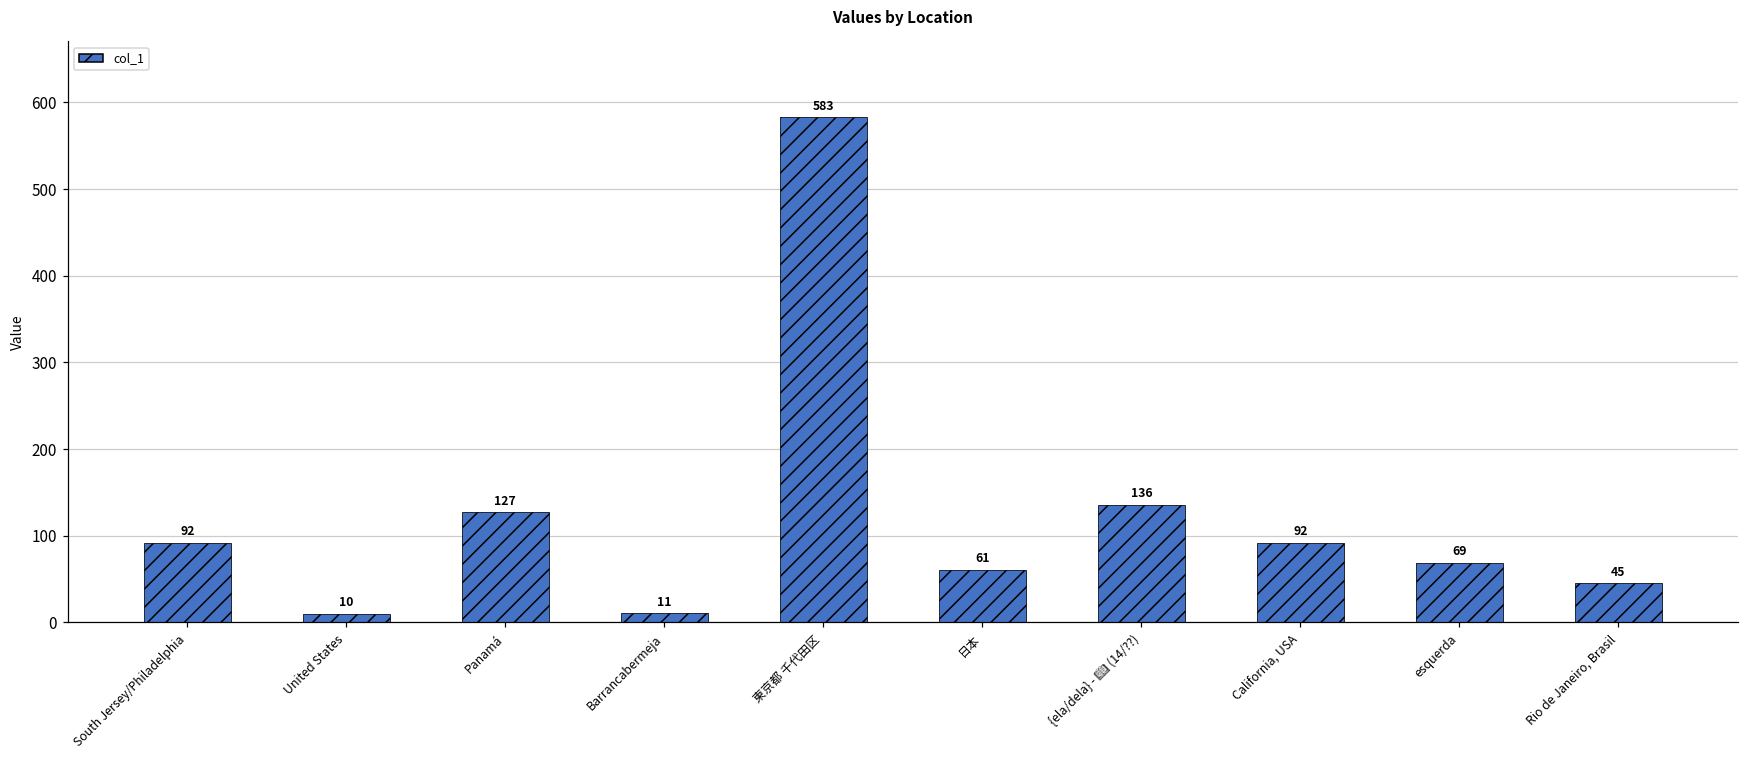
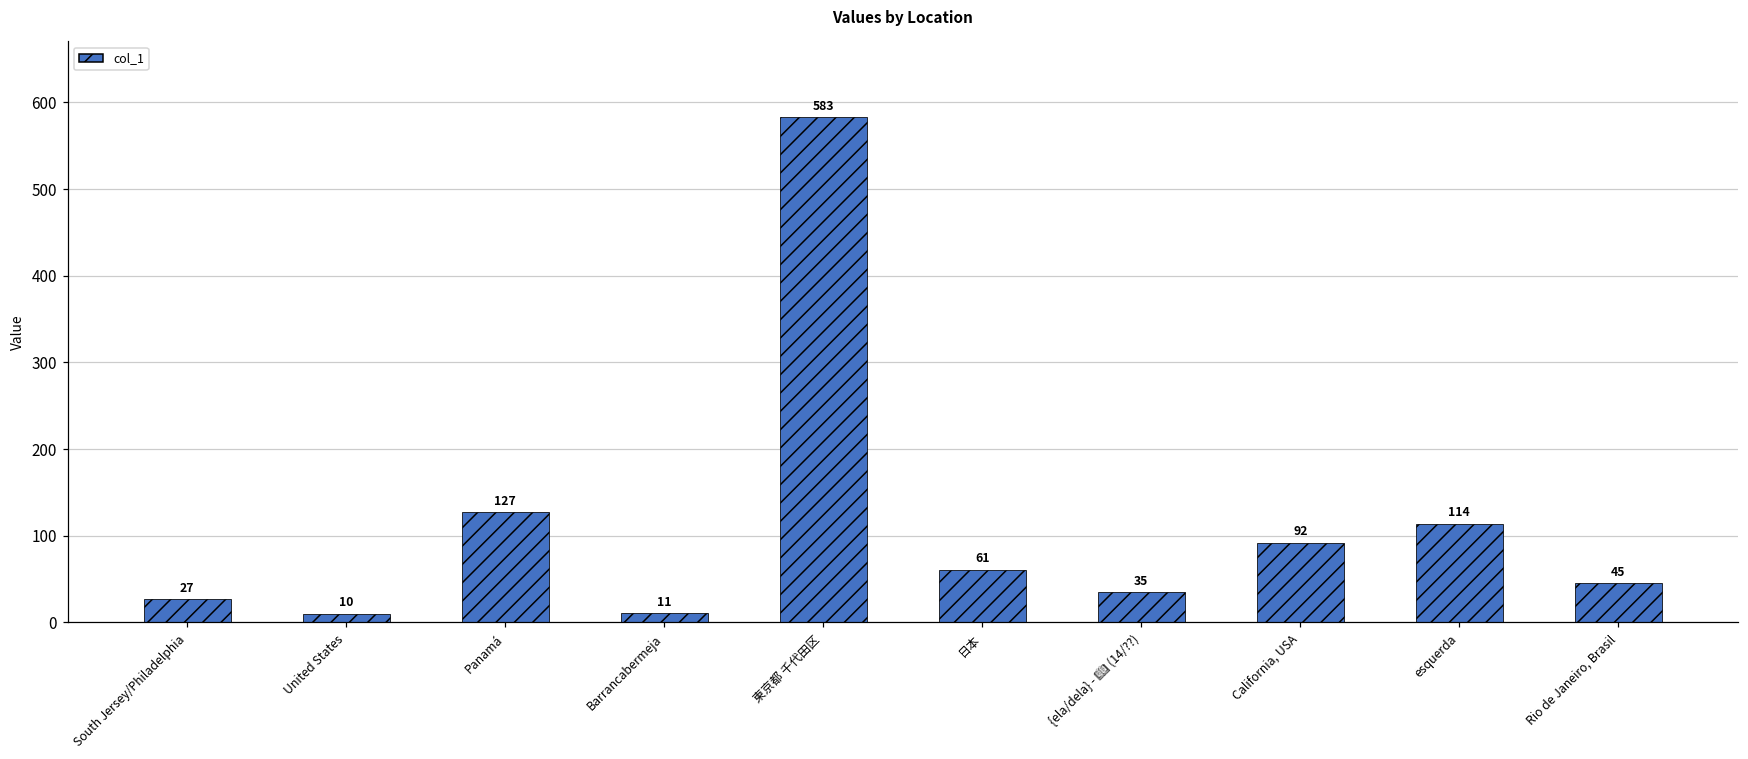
South Jersey/Philadelphia: 92 -> 27
{ela/dela} - 📖 (14/??): 136 -> 35
esquerda: 69 -> 114
